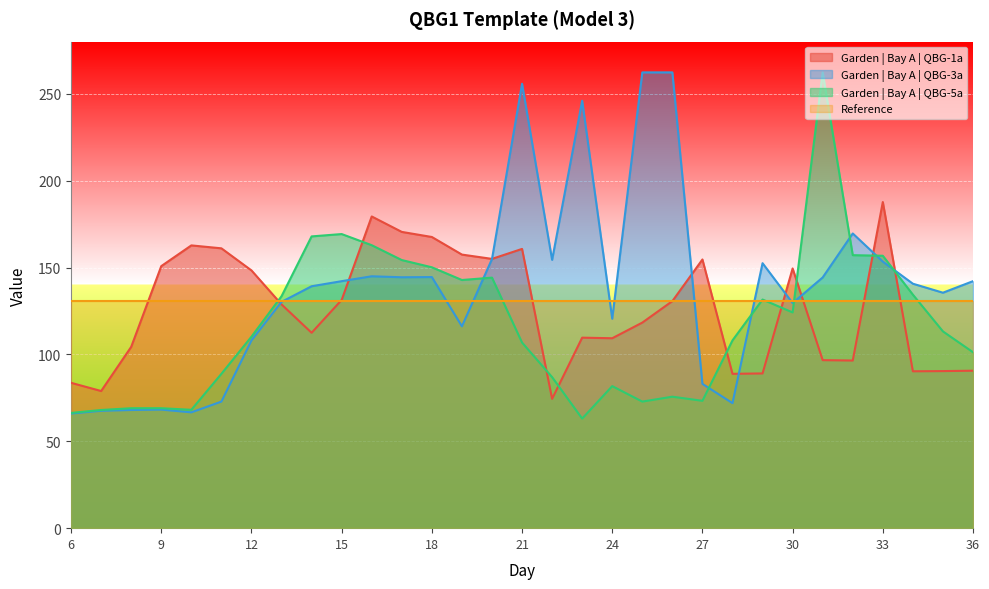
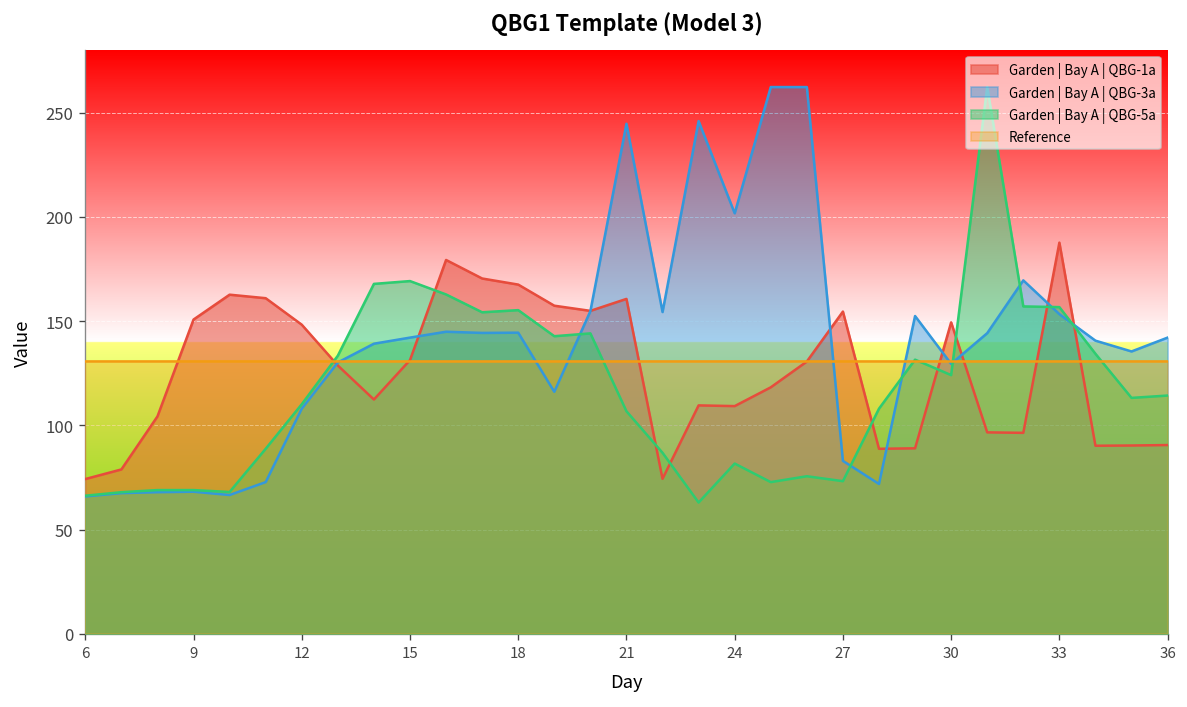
Garden | Bay A | QBG-1a, 6: 84 -> 74
Garden | Bay A | QBG-5a, 18: 150 -> 155
Garden | Bay A | QBG-3a, 21: 256 -> 245
Garden | Bay A | QBG-3a, 24: 121 -> 202
Garden | Bay A | QBG-5a, 36: 101 -> 114
